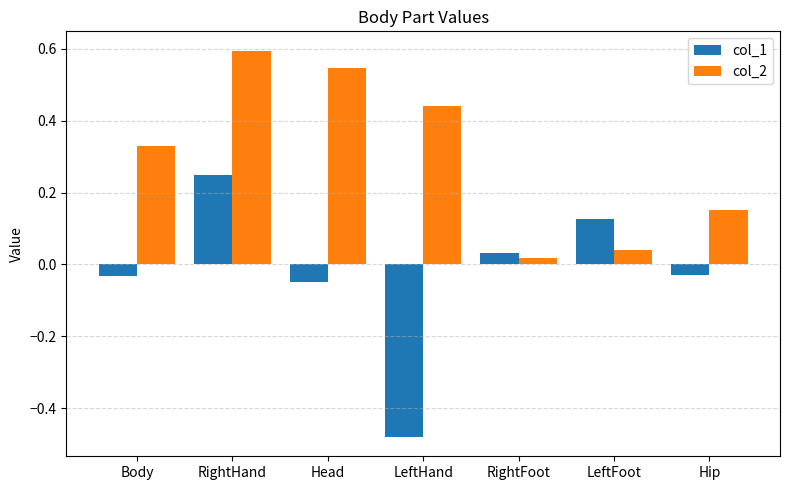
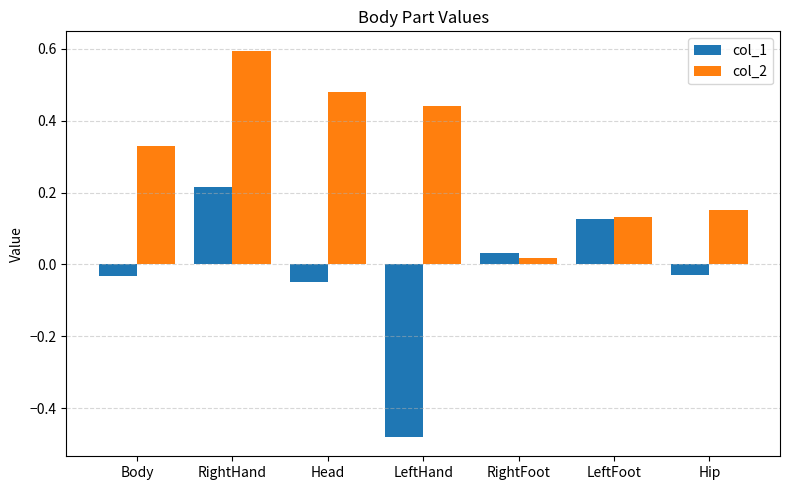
col_1, RightHand: 0.25 -> 0.22
col_2, Head: 0.55 -> 0.48
col_2, LeftFoot: 0.04 -> 0.13
